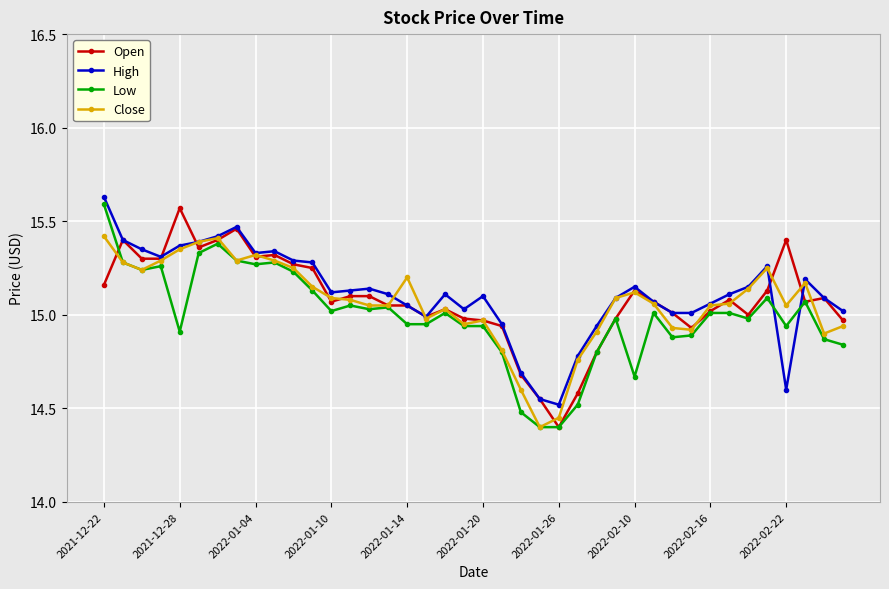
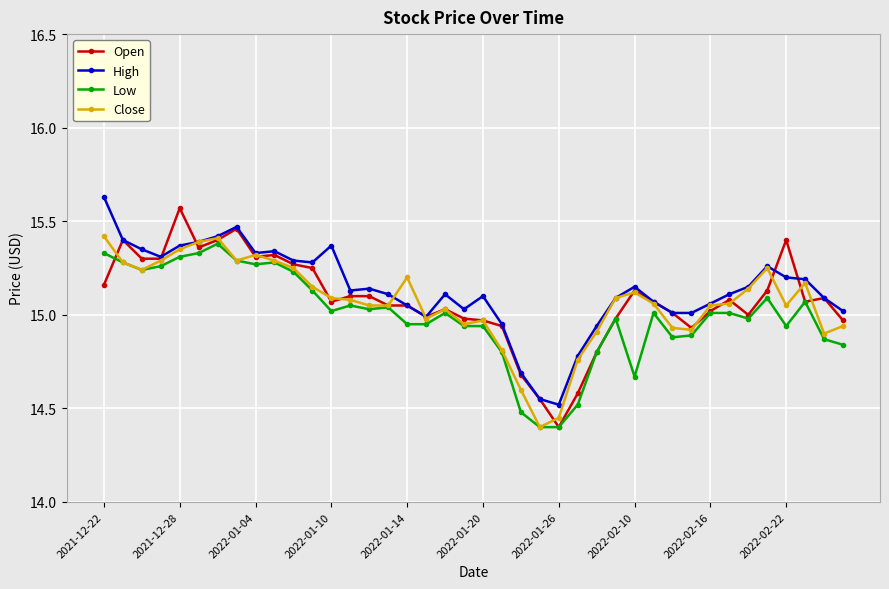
Low, 2021-12-22: 15.59 -> 15.33
Low, 2021-12-28: 14.91 -> 15.31
High, 2022-01-10: 15.12 -> 15.37
High, 2022-02-22: 14.6 -> 15.2
